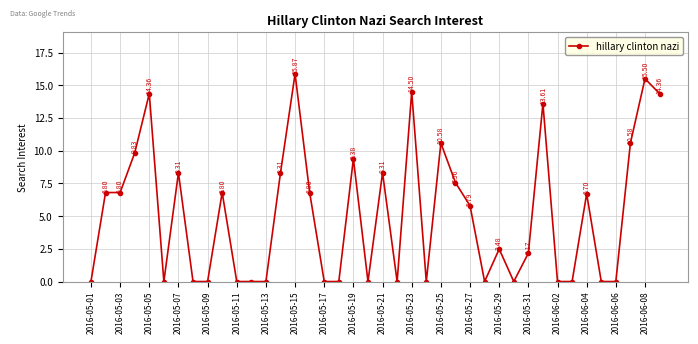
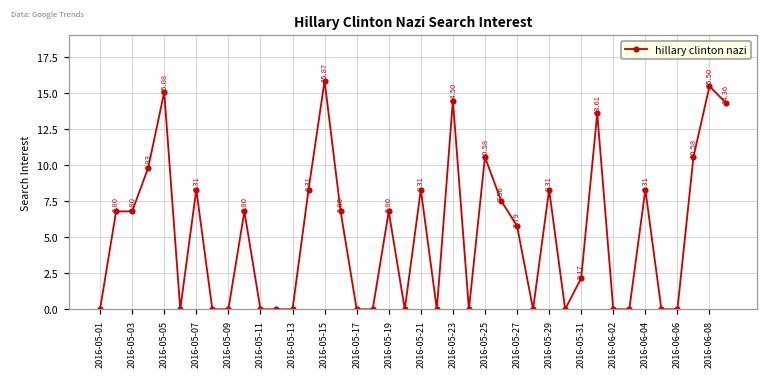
2016-05-05: 14.36 -> 15.08
2016-05-19: 9.38 -> 6.80
2016-05-29: 2.48 -> 8.31
2016-06-04: 6.70 -> 8.31
